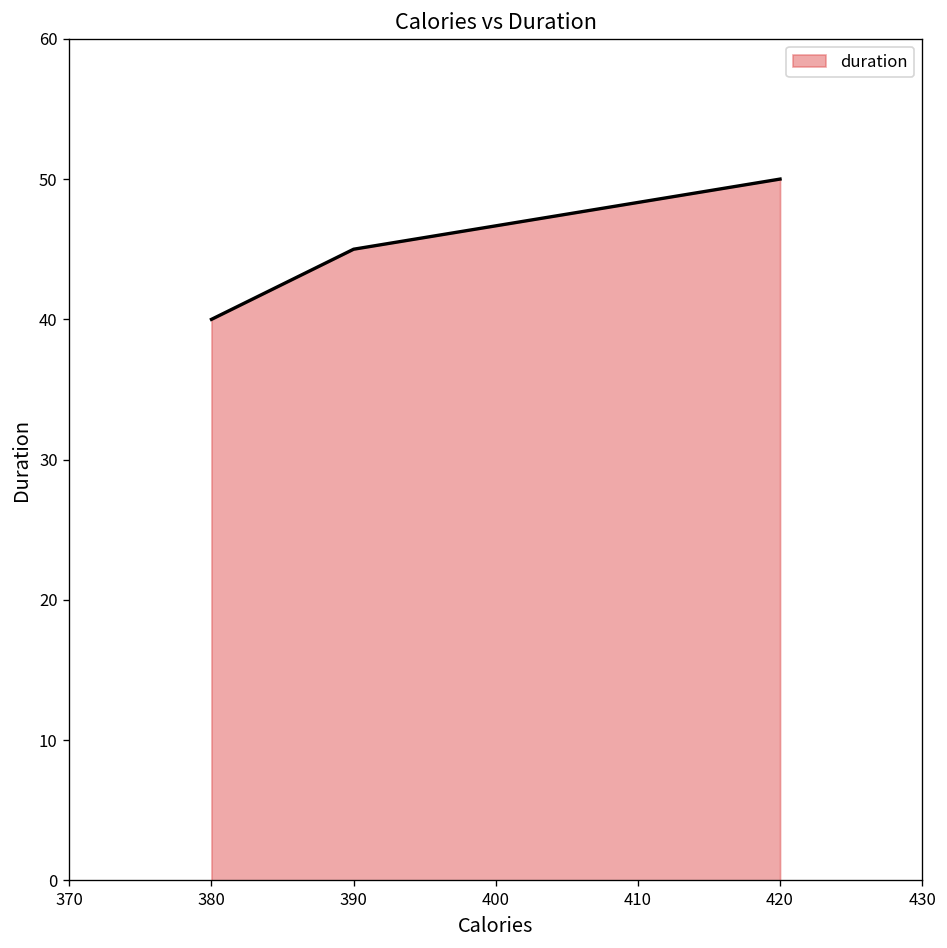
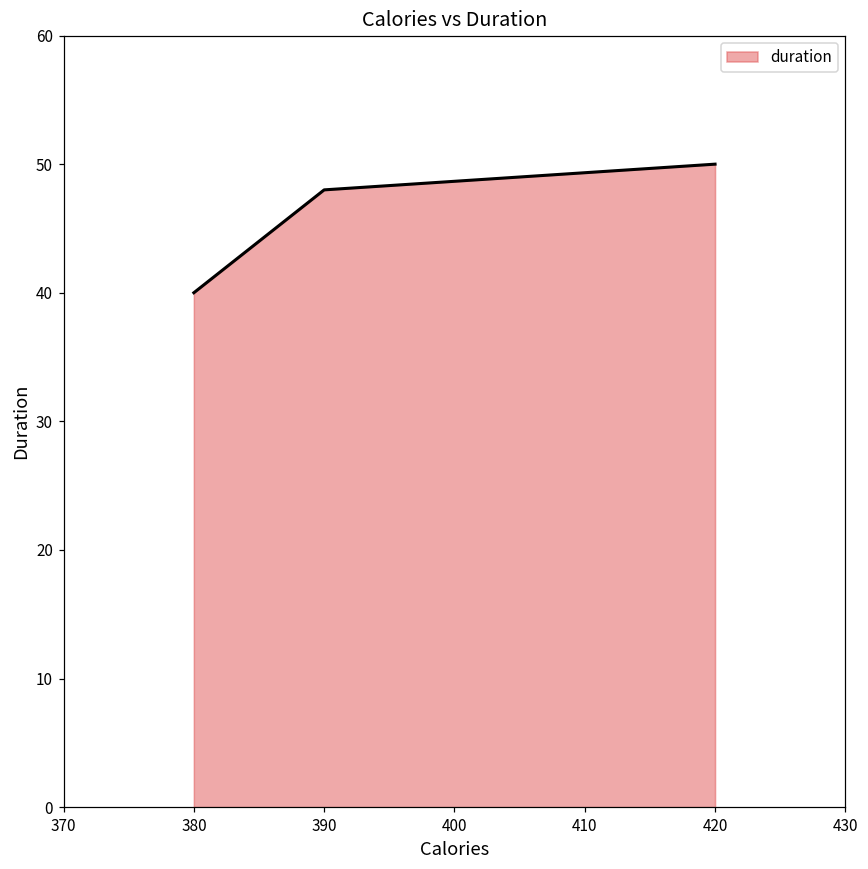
390: 45 -> 48
